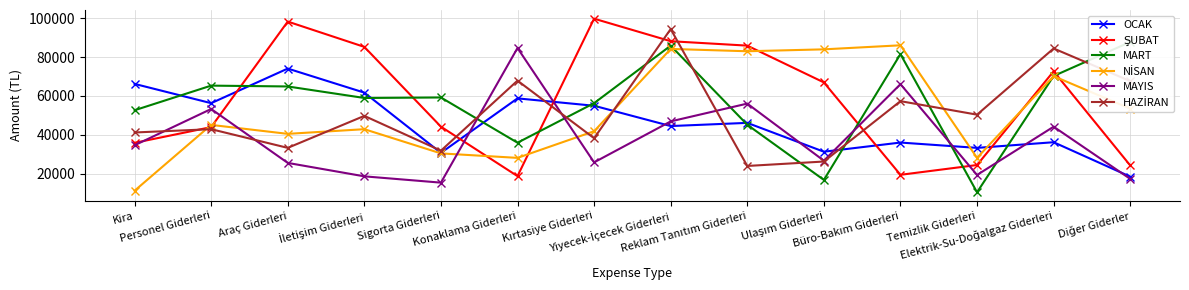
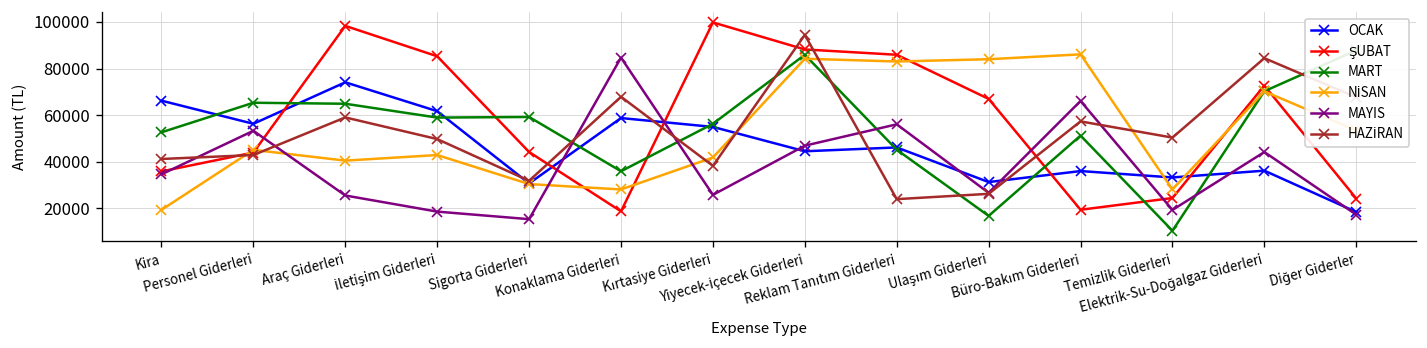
NİSAN, Kira: 11000 -> 19000
HAZİRAN, Araç Giderleri: 33000 -> 59000
MART, Büro-Bakım Giderleri: 82000 -> 51000
